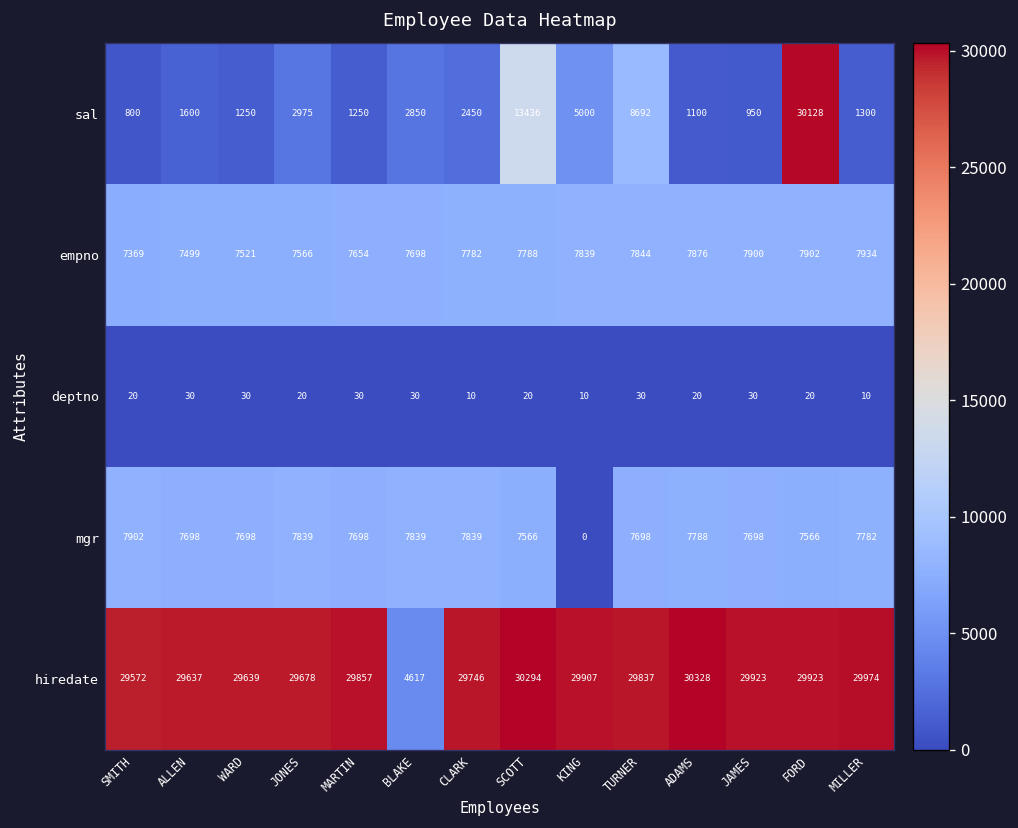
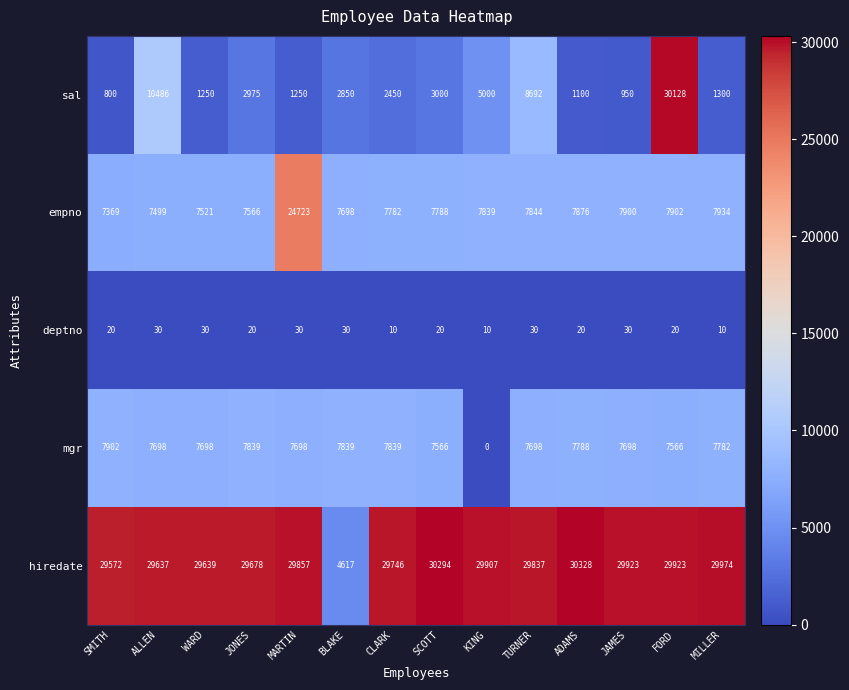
sal, ALLEN: 1600 -> 10486
sal, SCOTT: 13436 -> 3000
empno, MARTIN: 7654 -> 24723
